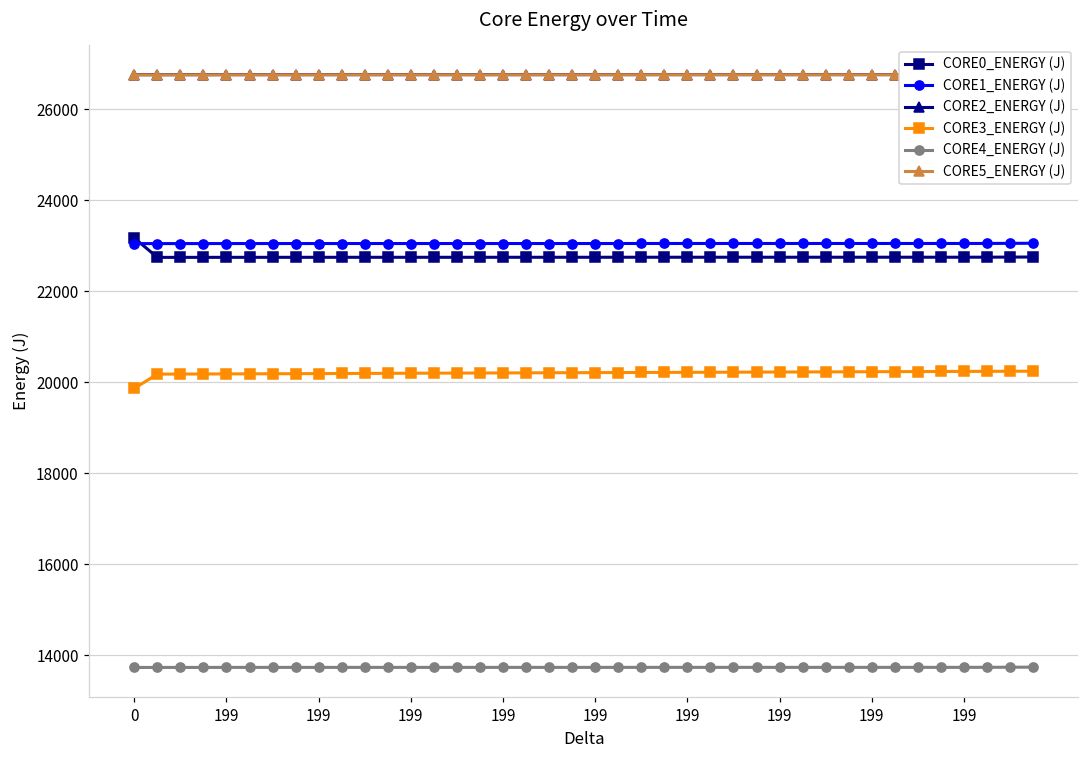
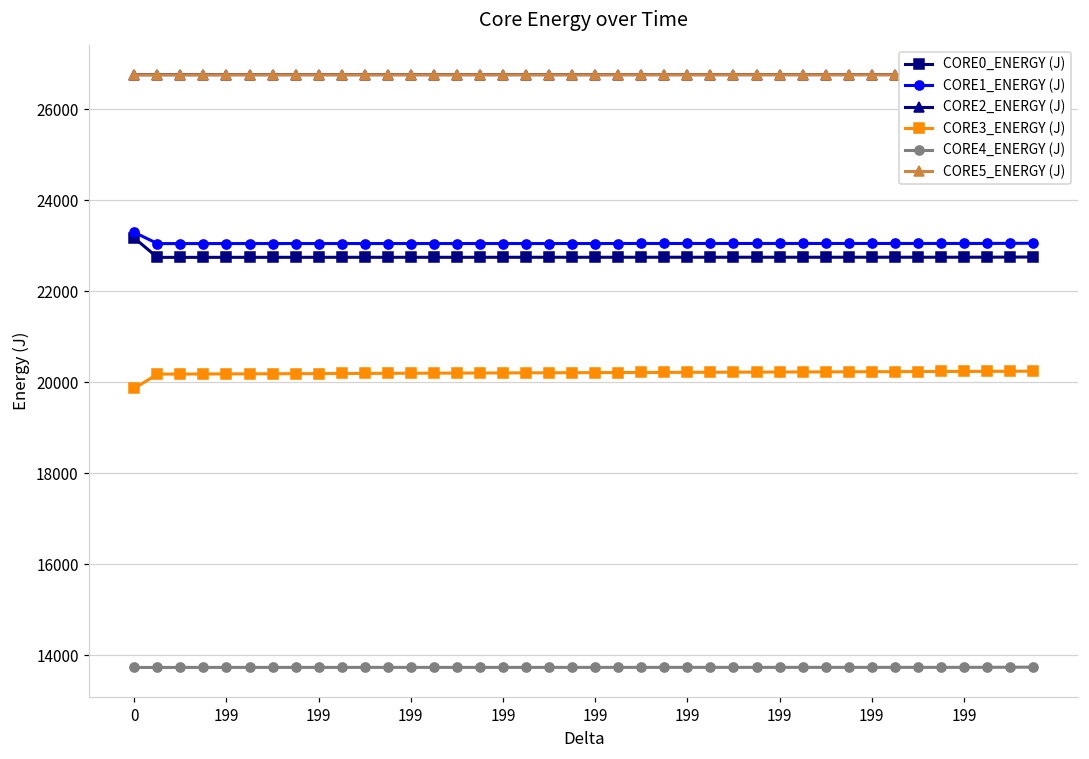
CORE1_ENERGY (J), 0: 23100 -> 23300
